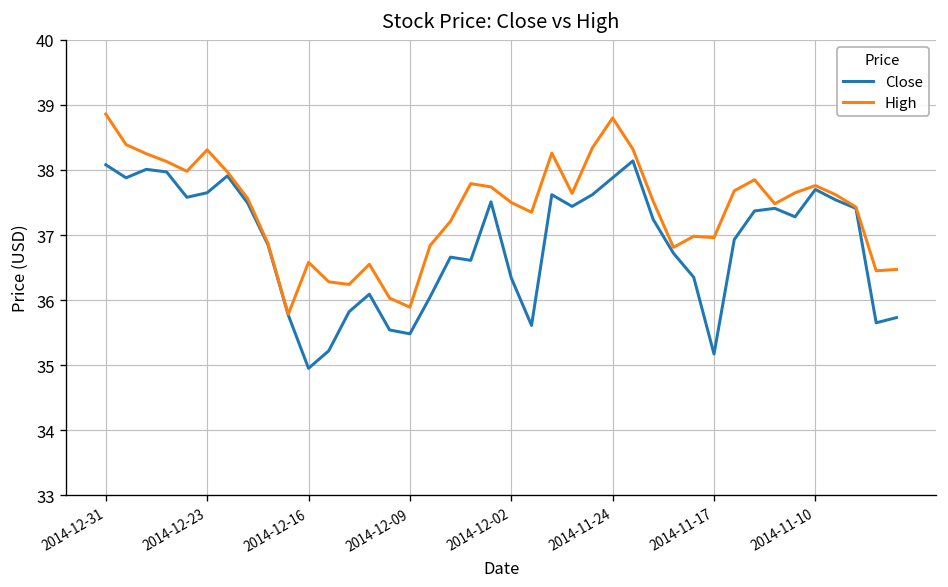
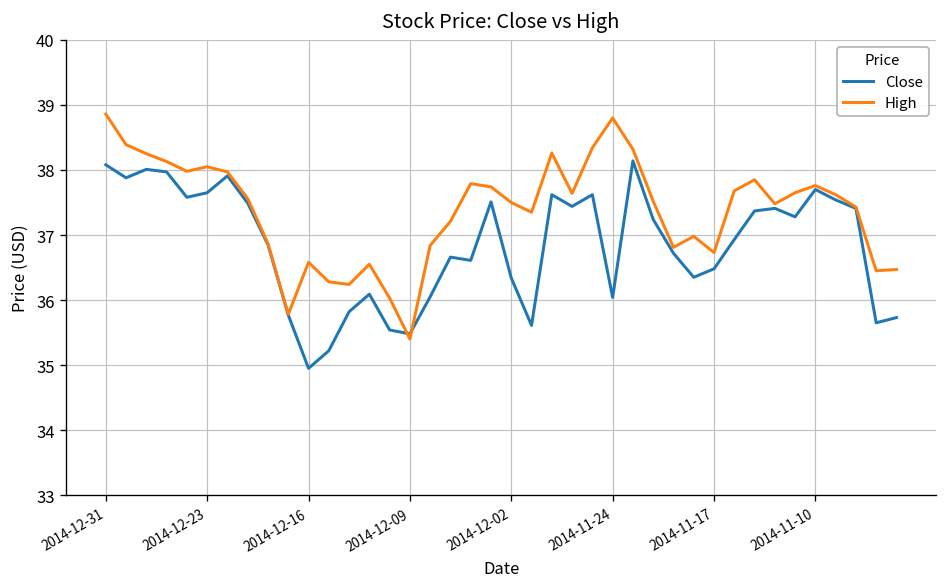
High, 2014-12-23: 38.3 -> 38.1
High, 2014-12-09: 35.9 -> 35.4
Close, 2014-11-24: 37.9 -> 36.0
Close, 2014-11-17: 35.2 -> 36.5
High, 2014-11-17: 37.0 -> 36.7
